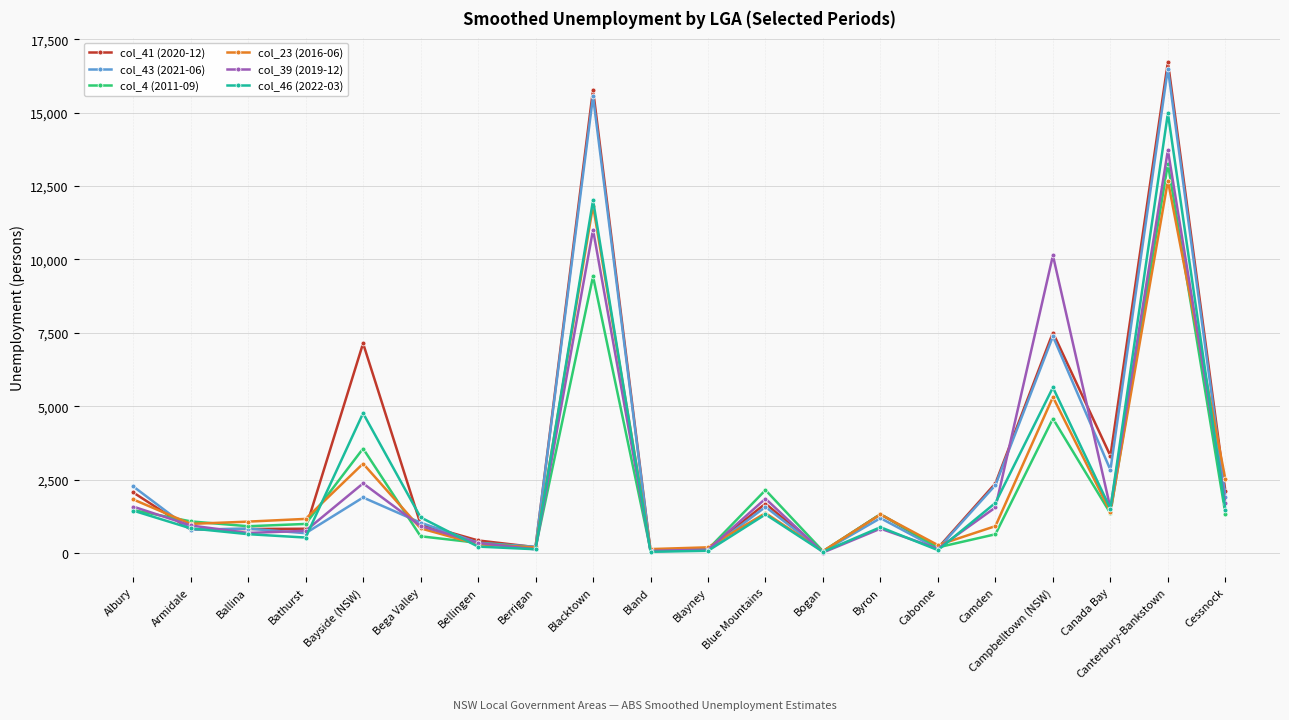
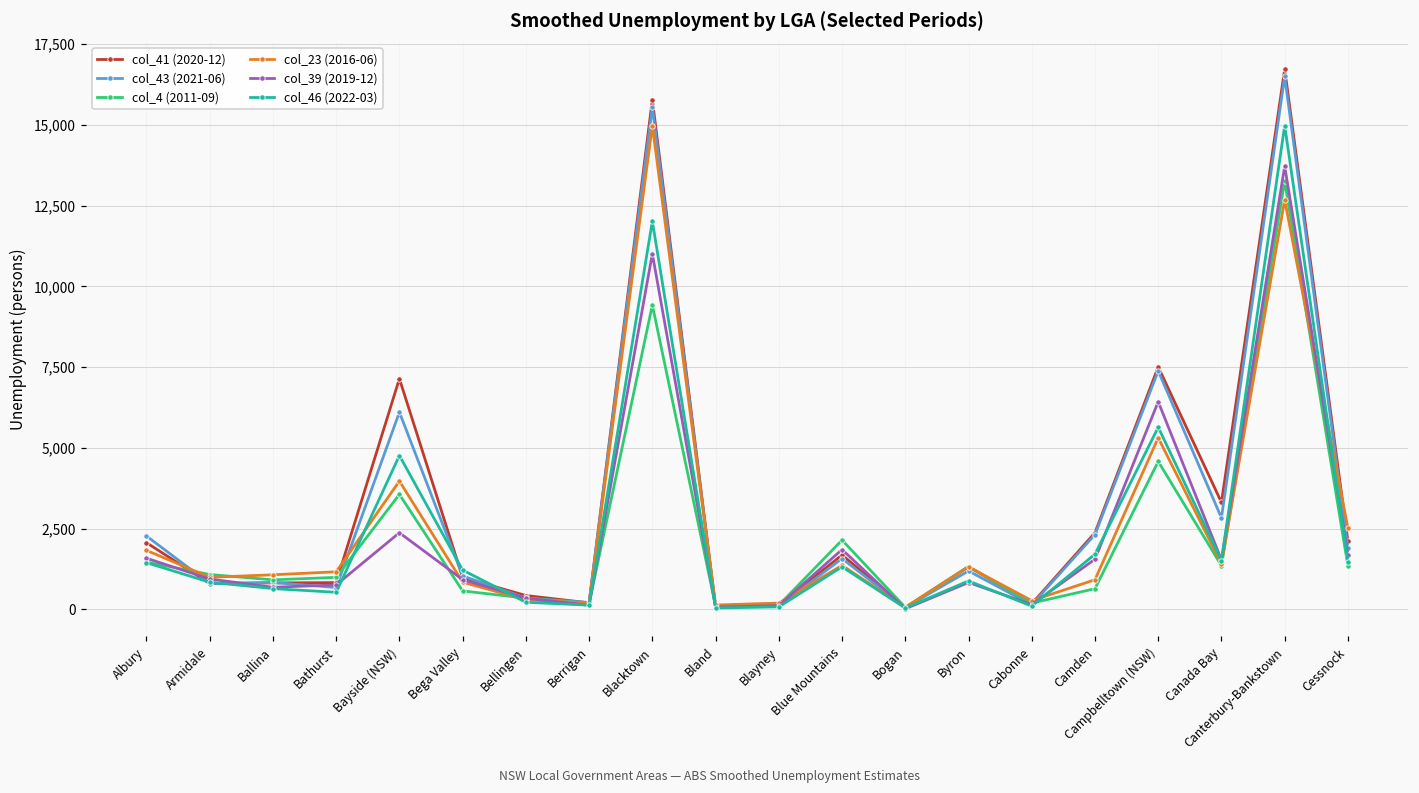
col_43 (2021-06), Bayside (NSW): 1,900 -> 6,100
col_23 (2016-06), Bayside (NSW): 3,000 -> 4,000
col_23 (2016-06), Blacktown: 11,800 -> 15,000
col_39 (2019-12), Campbelltown (NSW): 10,100 -> 6,400
